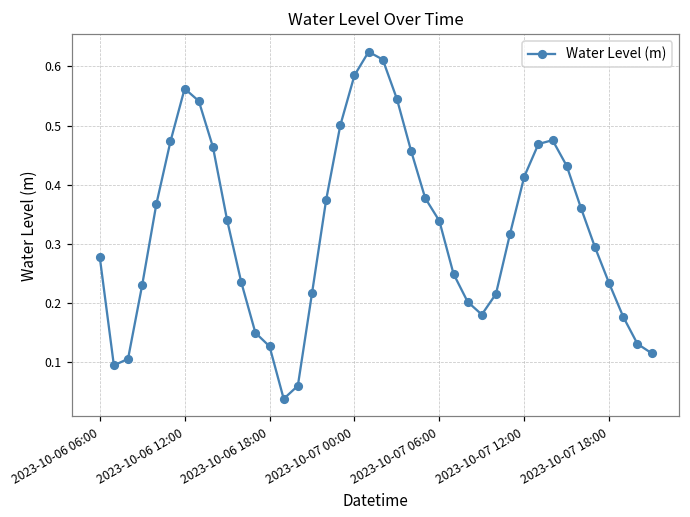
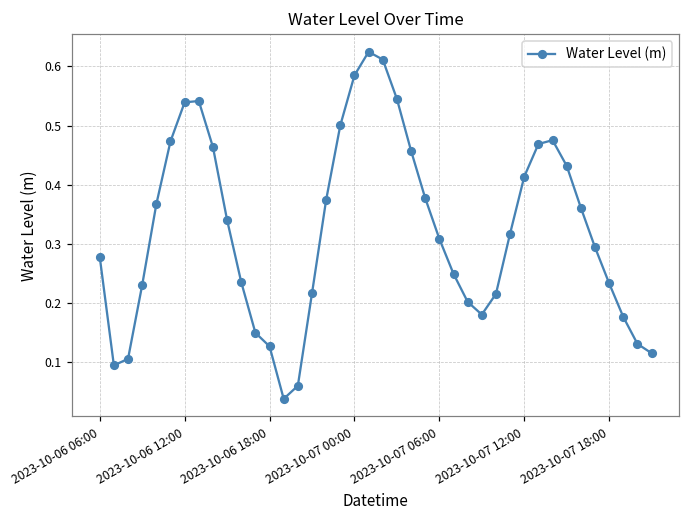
2023-10-06 12:00: 0.56 -> 0.54
2023-10-07 06:00: 0.34 -> 0.31
